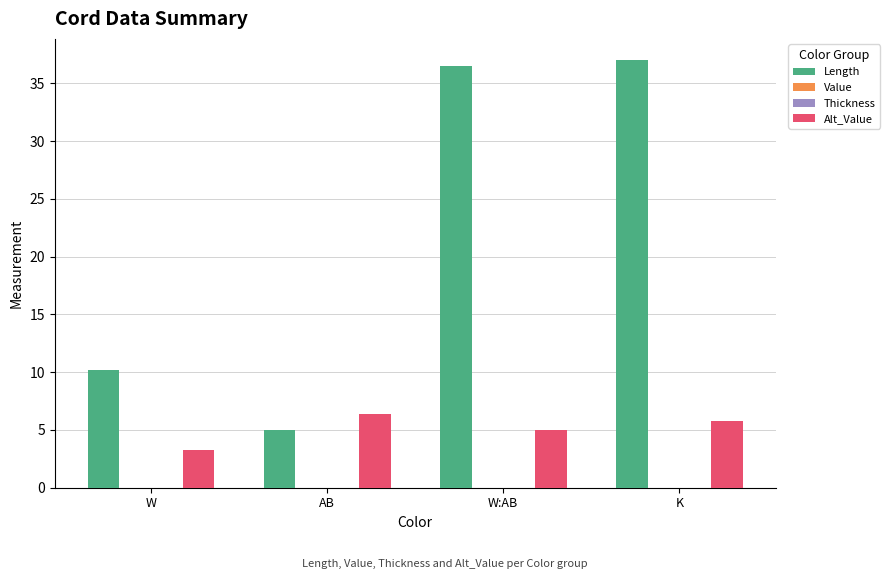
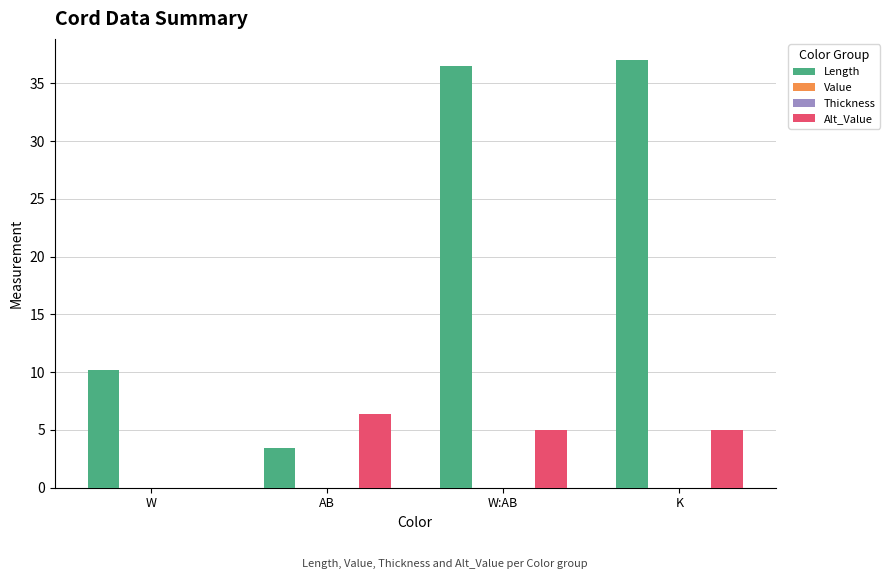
Alt_Value, W: 3.3 -> 0.0
Length, AB: 5.0 -> 3.4
Alt_Value, K: 5.8 -> 5.0
